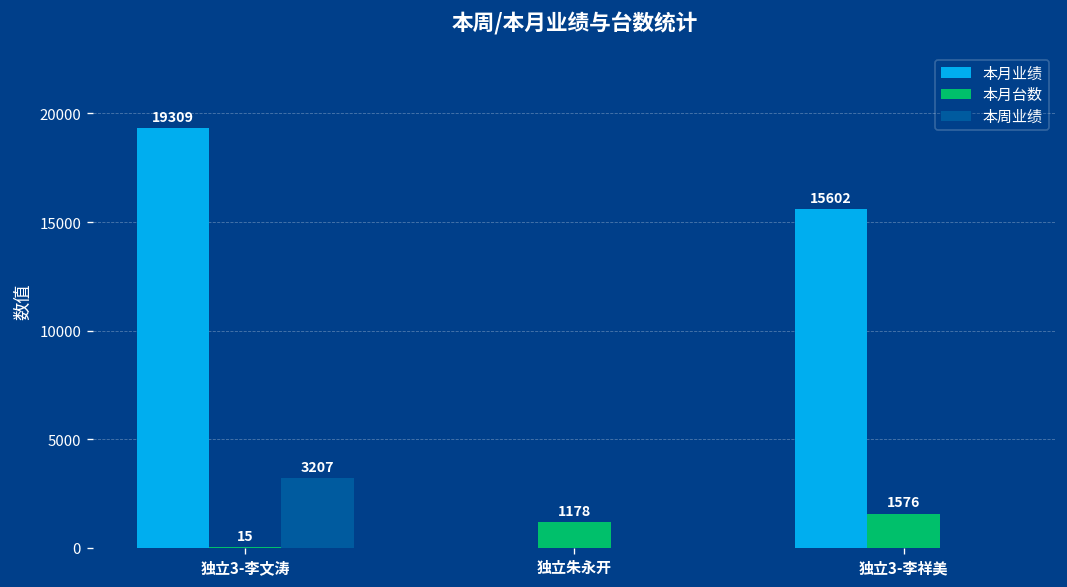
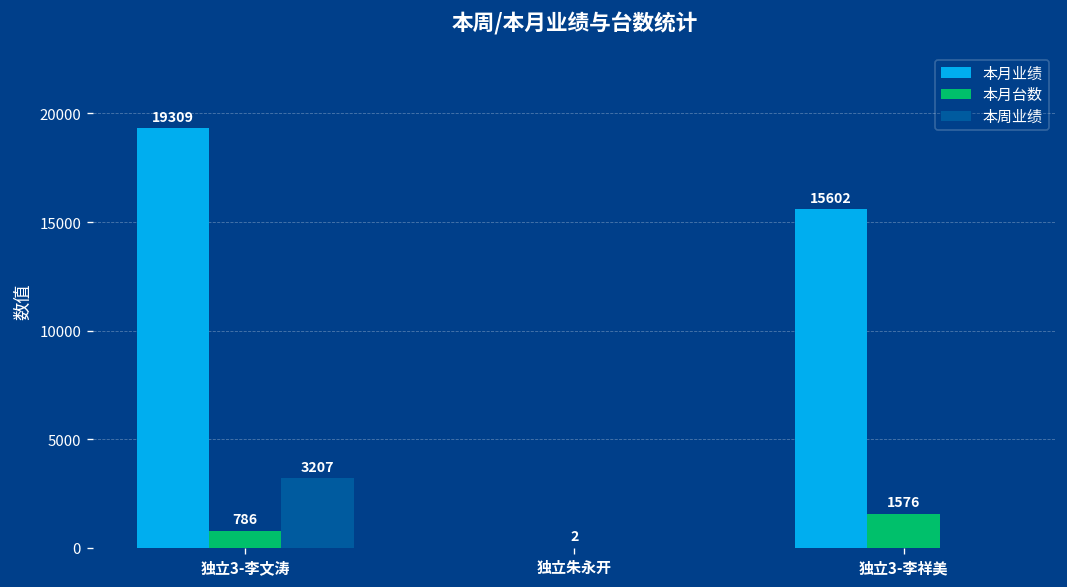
本月台数, 独立3-李文涛: 15 -> 786
本月台数, 独立朱永开: 1178 -> 2
